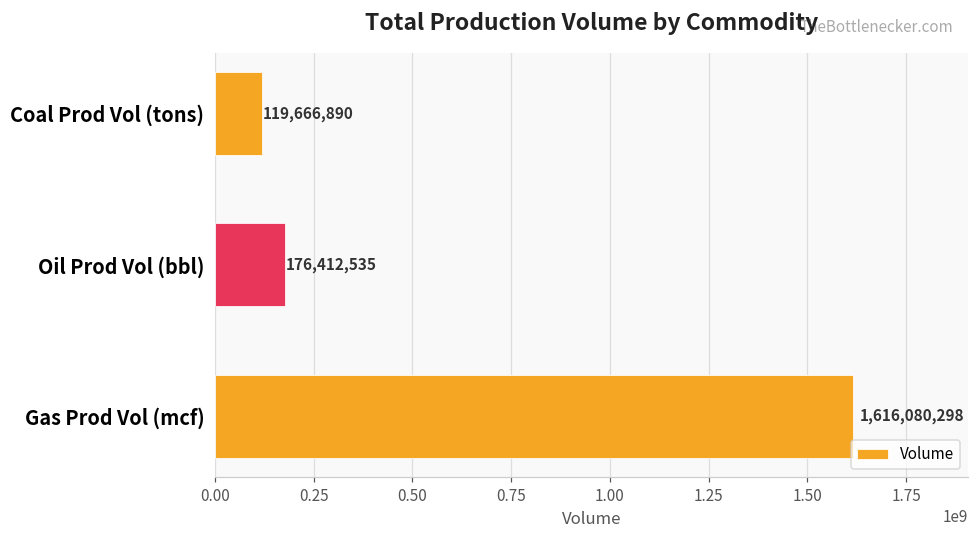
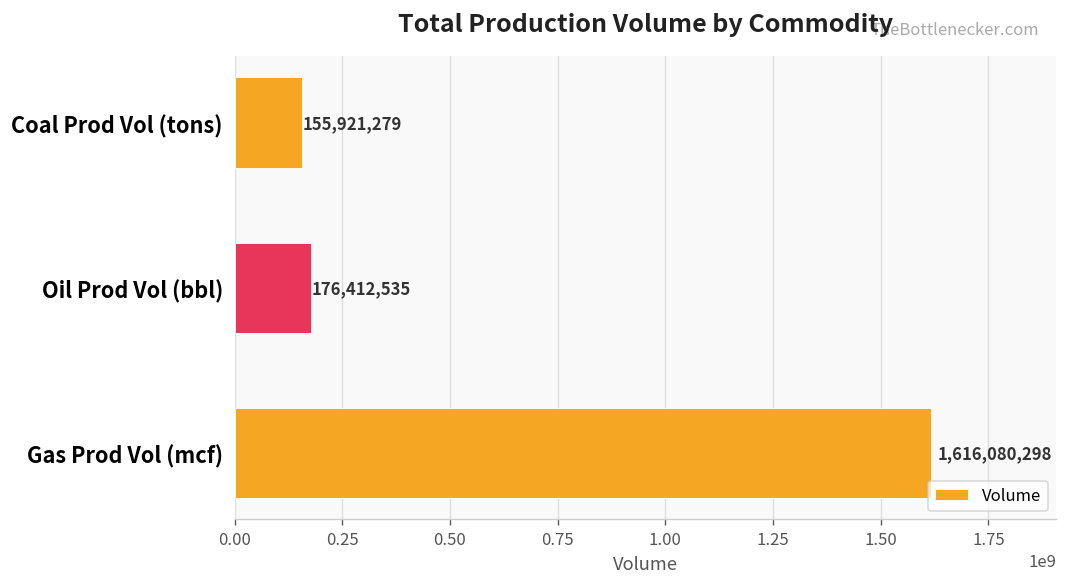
Coal Prod Vol (tons): 119,666,890 -> 155,921,279
